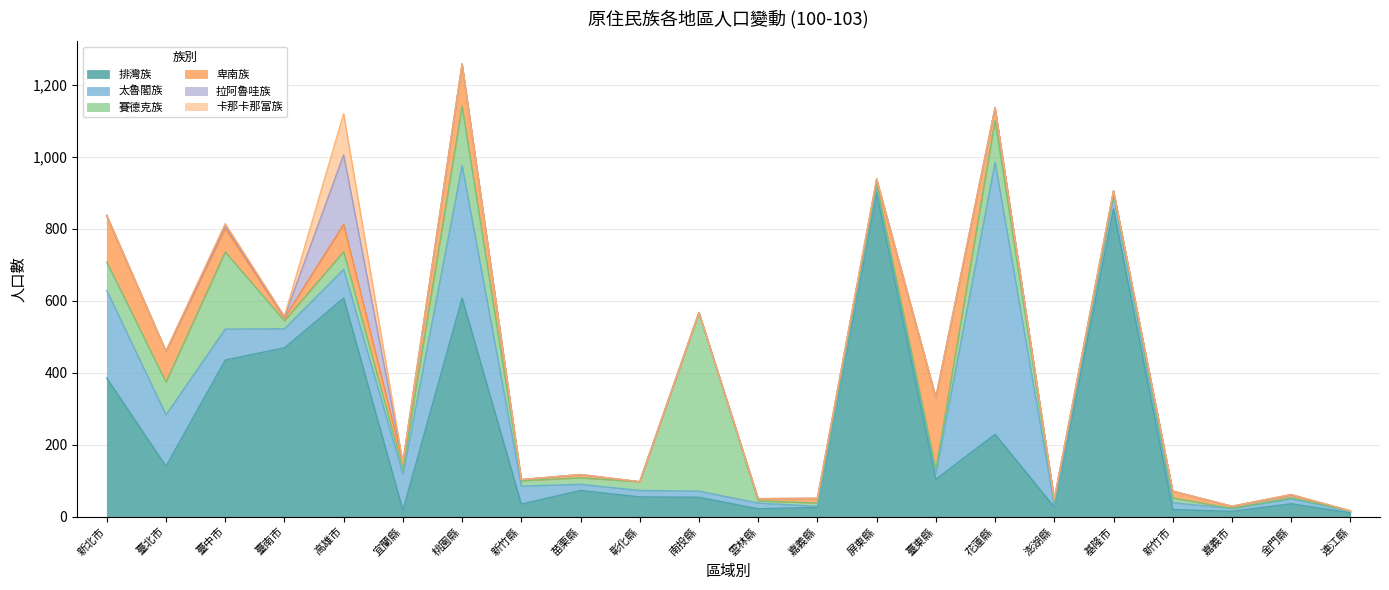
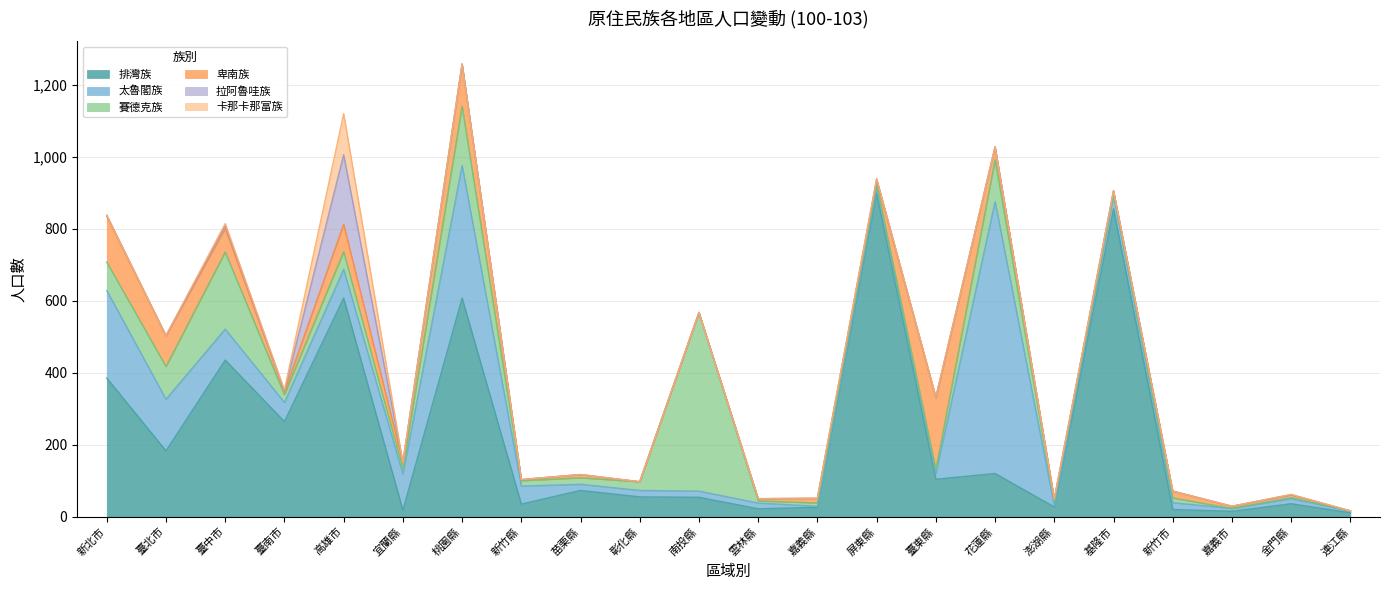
排灣族, 臺北市: 140 -> 180
排灣族, 臺南市: 470 -> 260
排灣族, 花蓮縣: 230 -> 120
